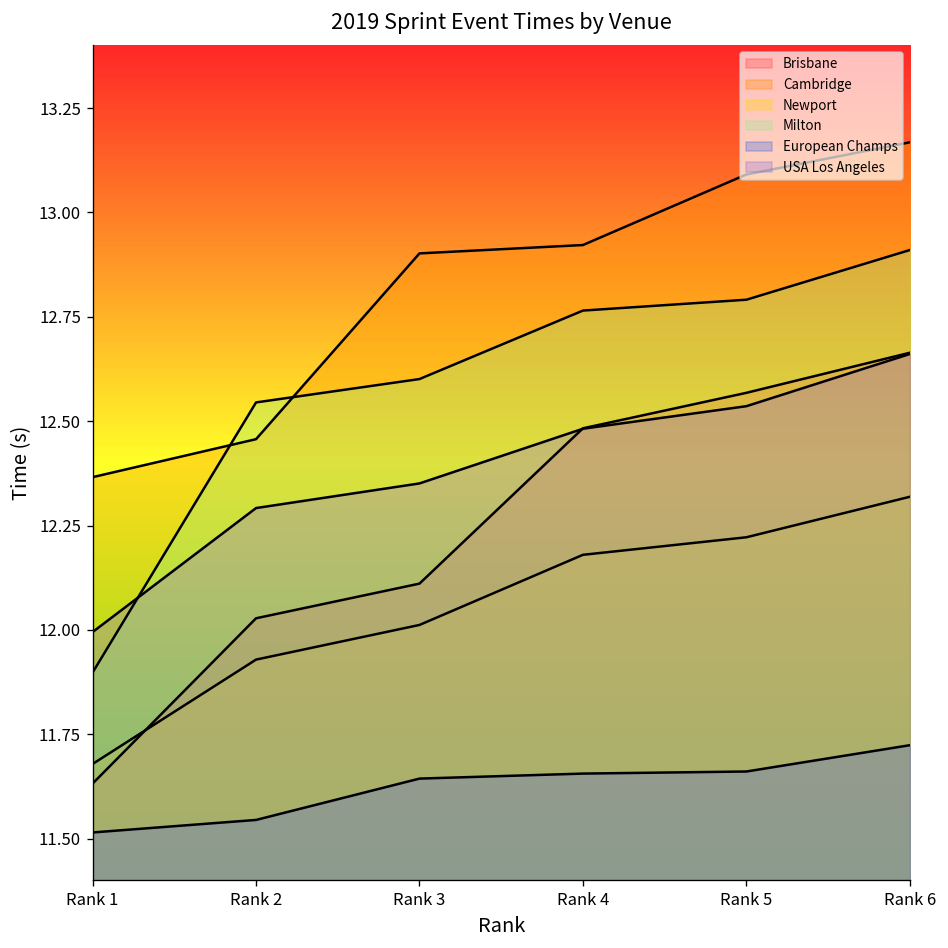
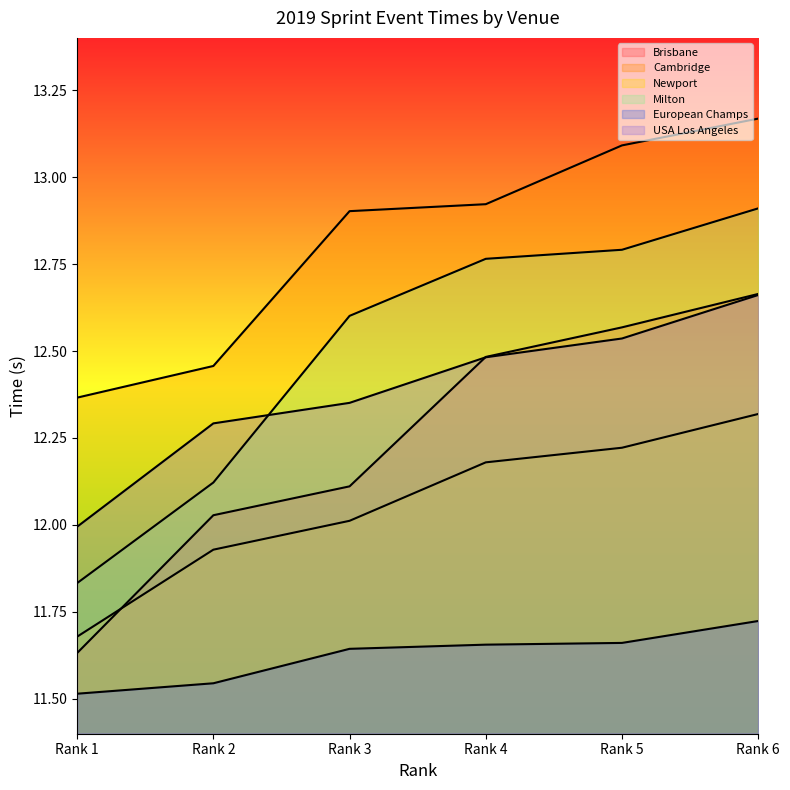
Milton, Rank 1: 11.90 -> 11.83
Milton, Rank 2: 12.55 -> 12.12
